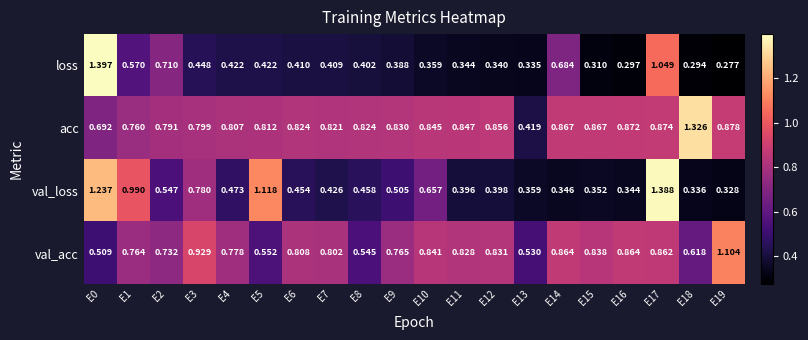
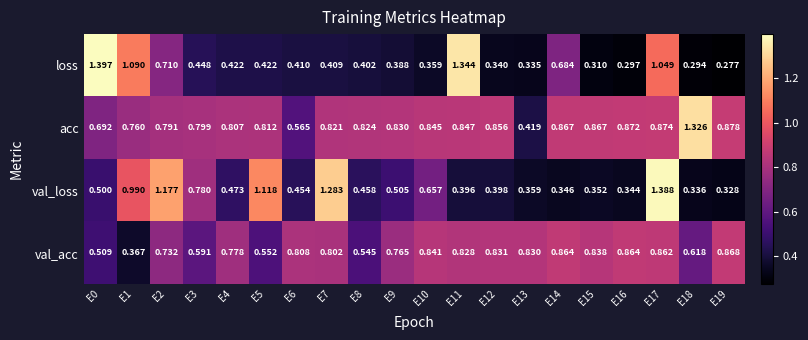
loss, E1: 0.570 -> 1.090
loss, E11: 0.344 -> 1.344
acc, E6: 0.824 -> 0.565
val_loss, E0: 1.237 -> 0.500
val_loss, E2: 0.547 -> 1.177
val_loss, E7: 0.426 -> 1.283
val_acc, E1: 0.764 -> 0.367
val_acc, E3: 0.929 -> 0.591
val_acc, E13: 0.530 -> 0.830
val_acc, E19: 1.104 -> 0.868
